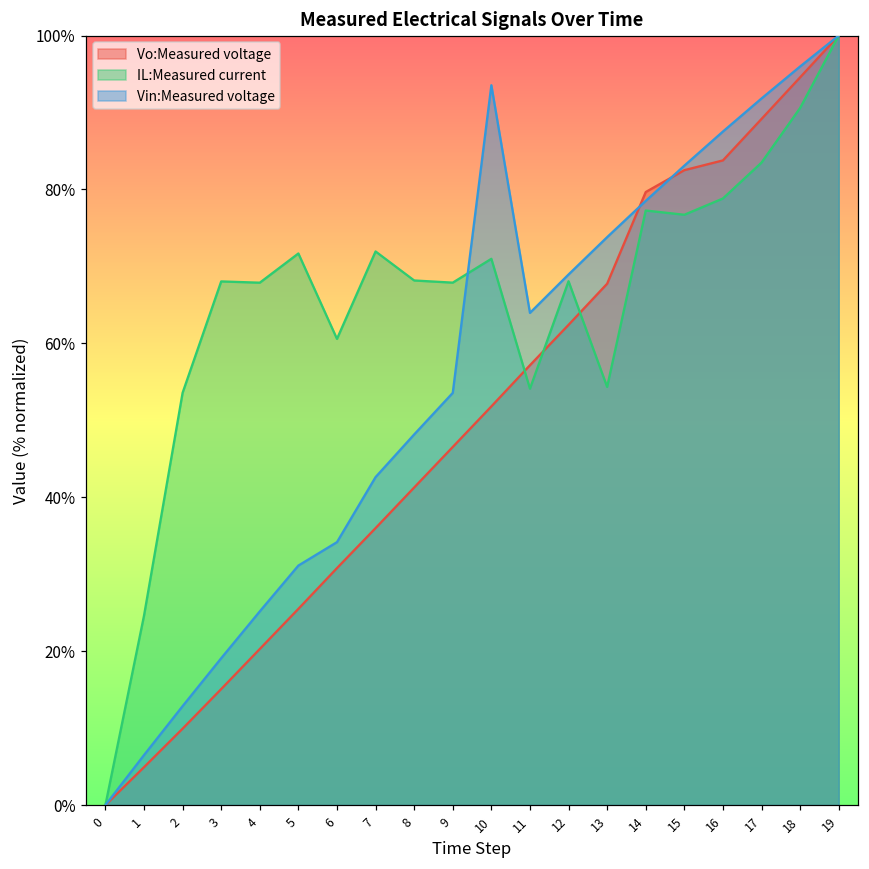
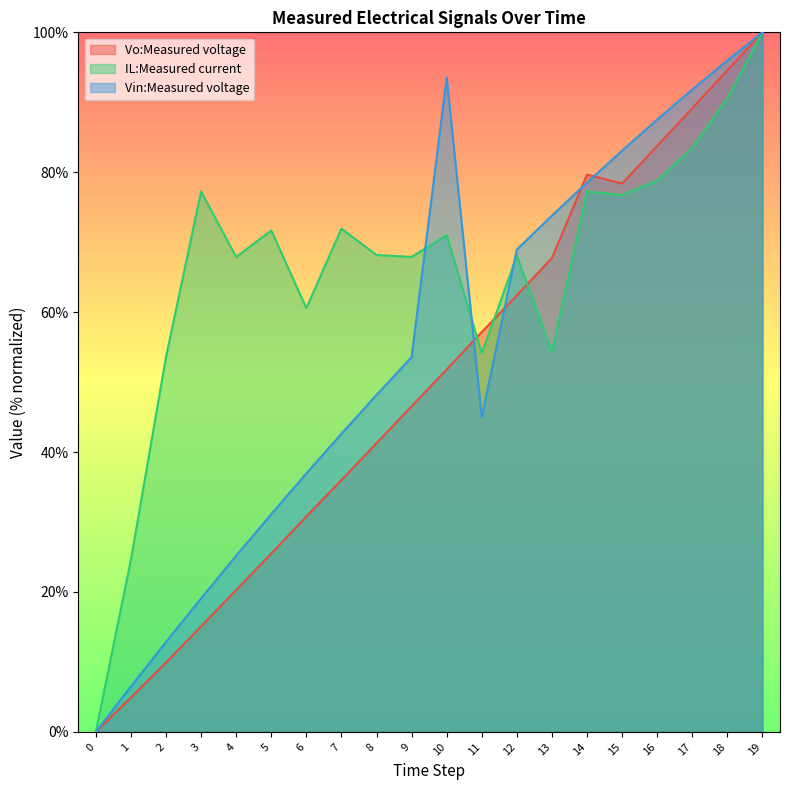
IL:Measured current, 3: 68% -> 77%
Vin:Measured voltage, 6: 34% -> 37%
Vin:Measured voltage, 11: 64% -> 45%
Vo:Measured voltage, 15: 83% -> 78%
